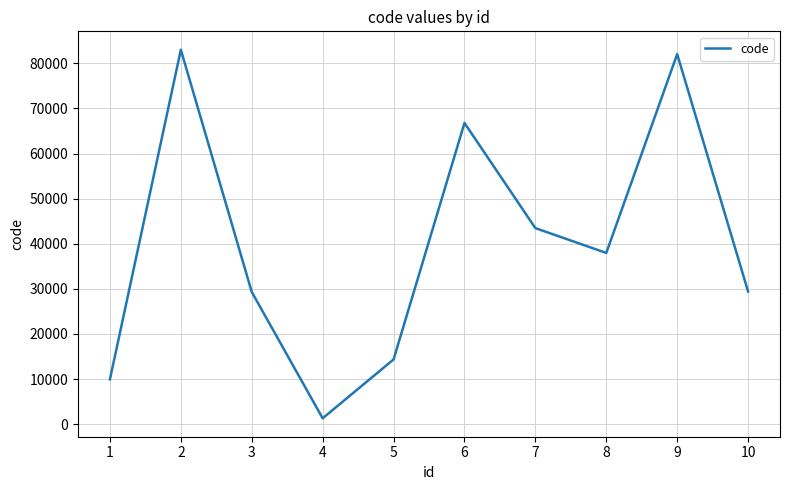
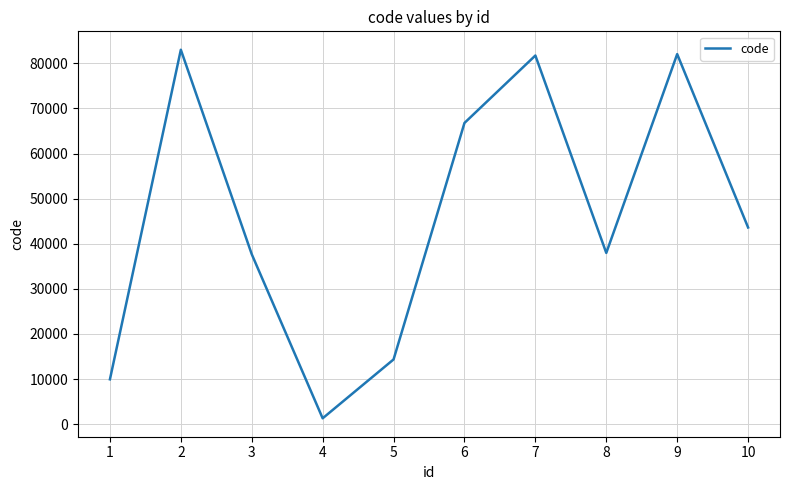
3: 29000 -> 38000
7: 43000 -> 82000
10: 29000 -> 44000
